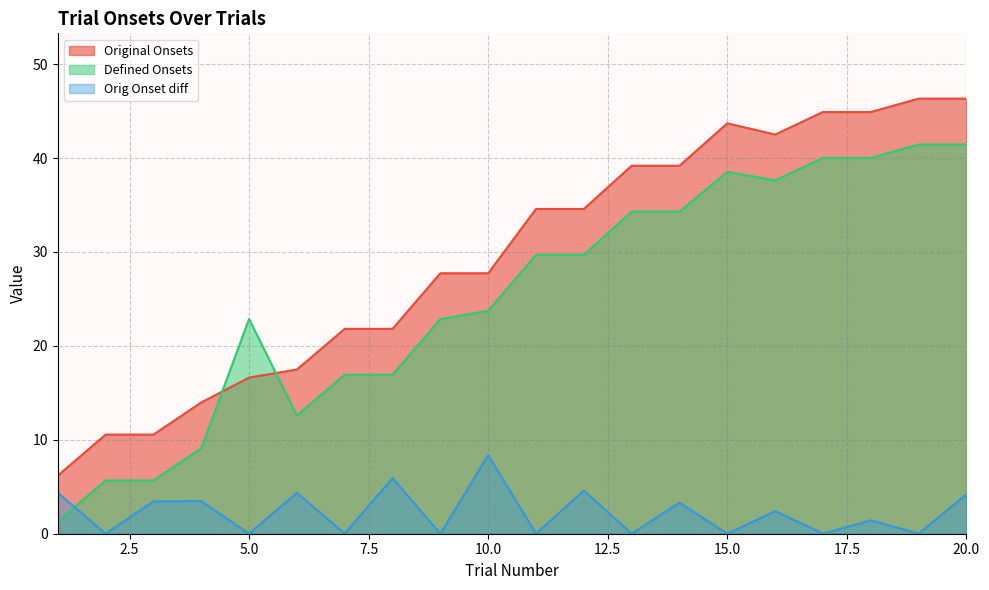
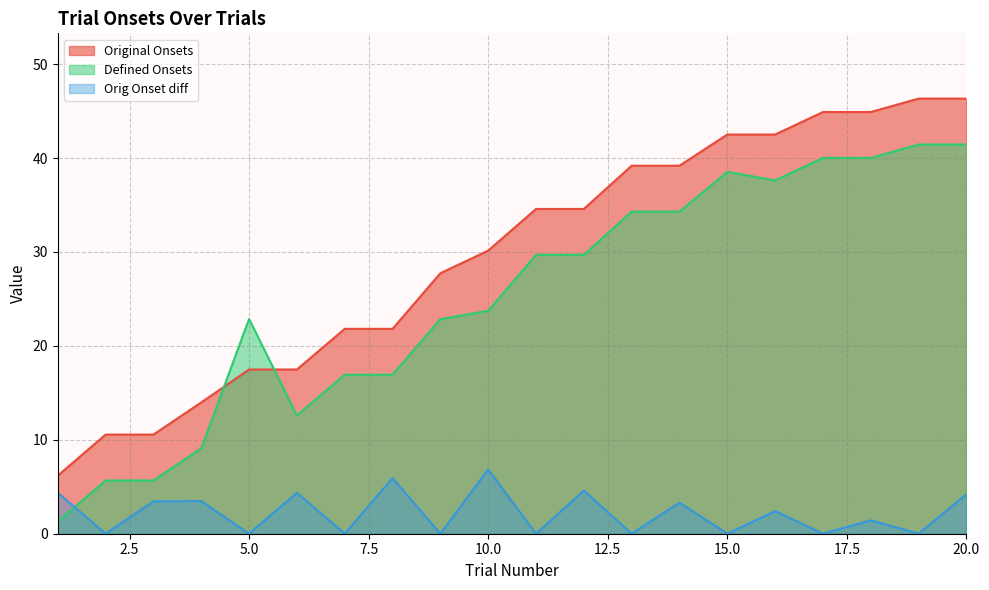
Original Onsets, 5.0: 16.6 -> 17.5
Original Onsets, 10.0: 28 -> 30
Orig Onset diff, 10.0: 8 -> 7
Original Onsets, 15.0: 44 -> 43
